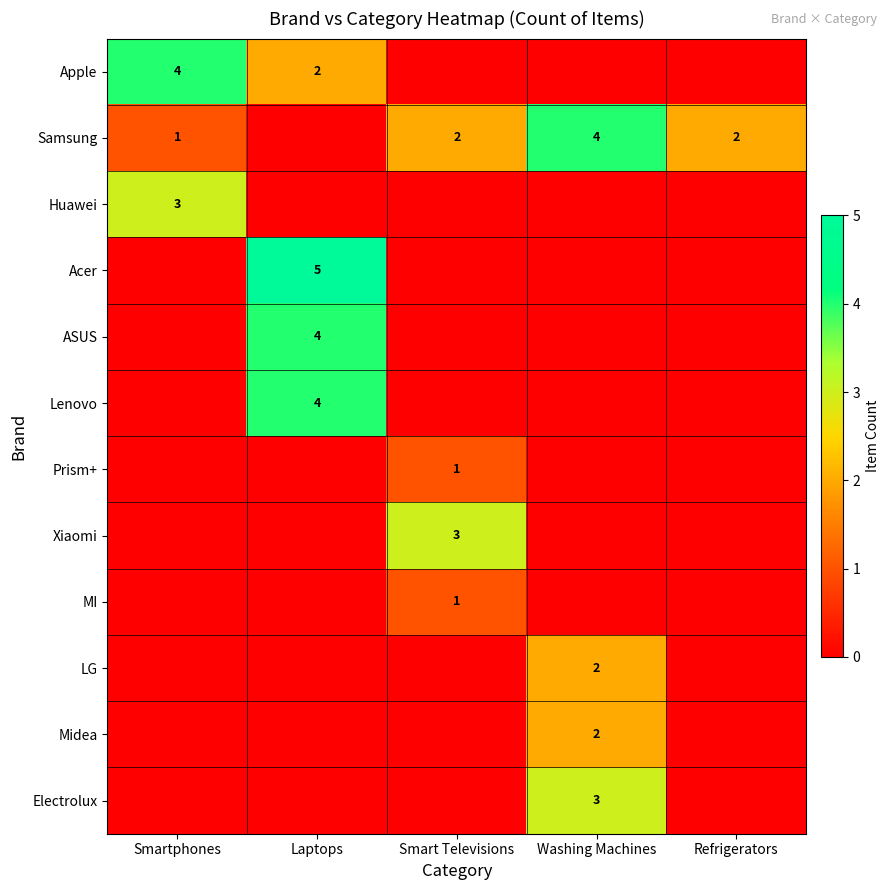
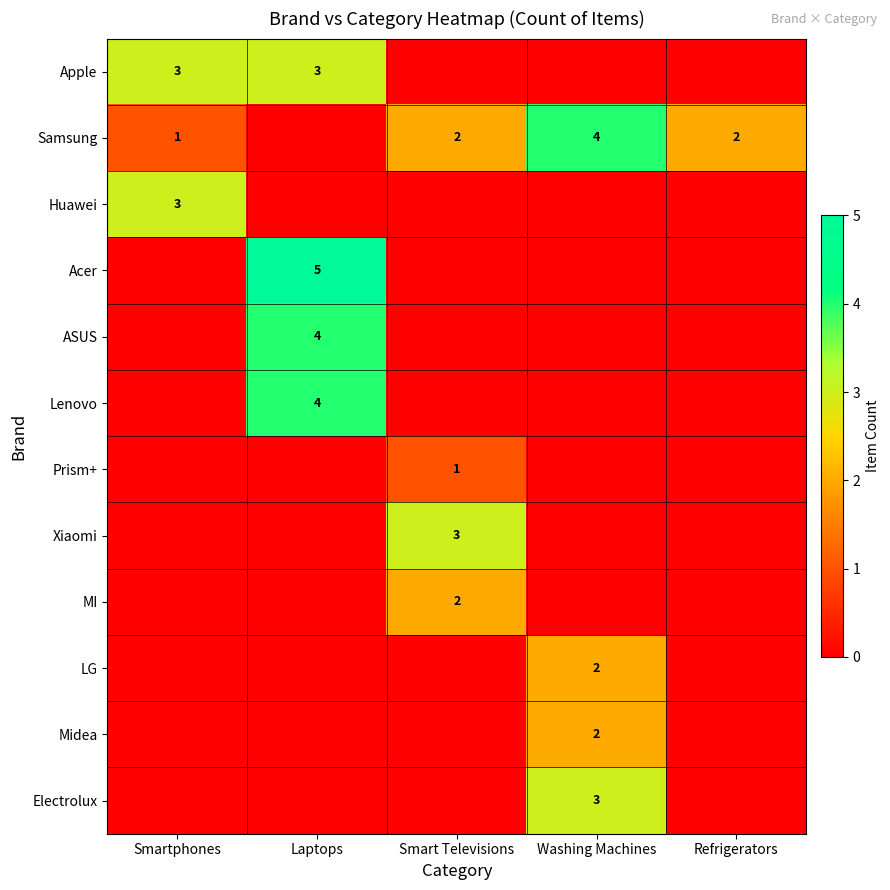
Apple, Smartphones: 4 -> 3
Apple, Laptops: 2 -> 3
MI, Smart Televisions: 1 -> 2
